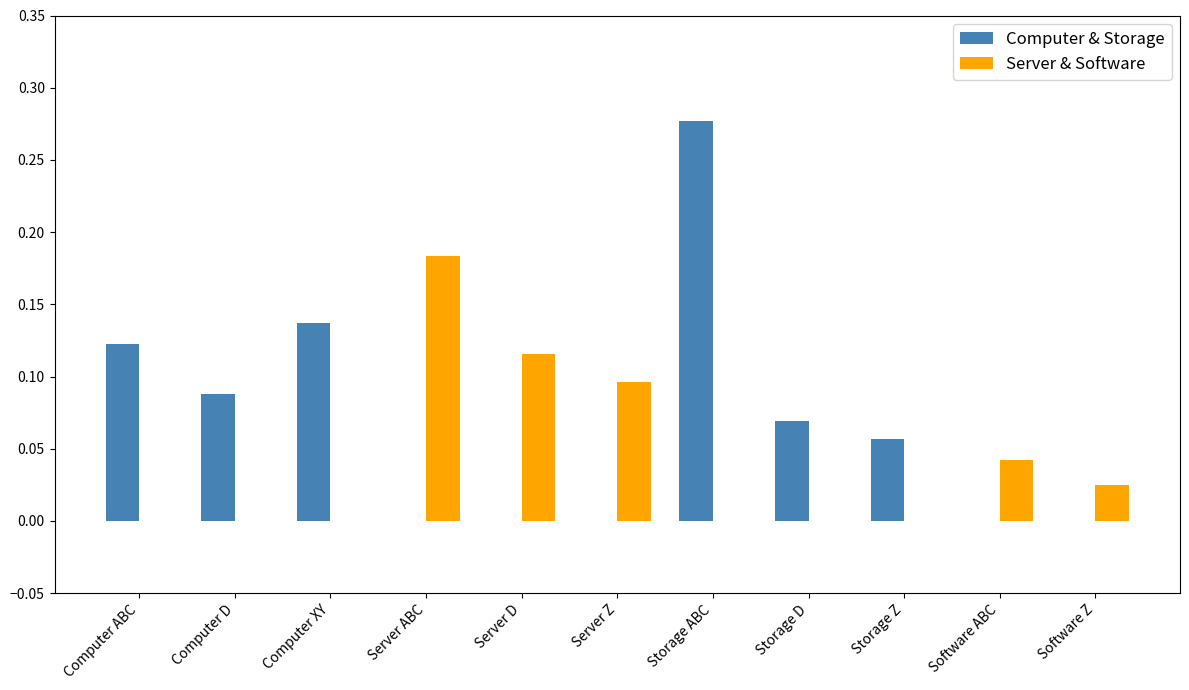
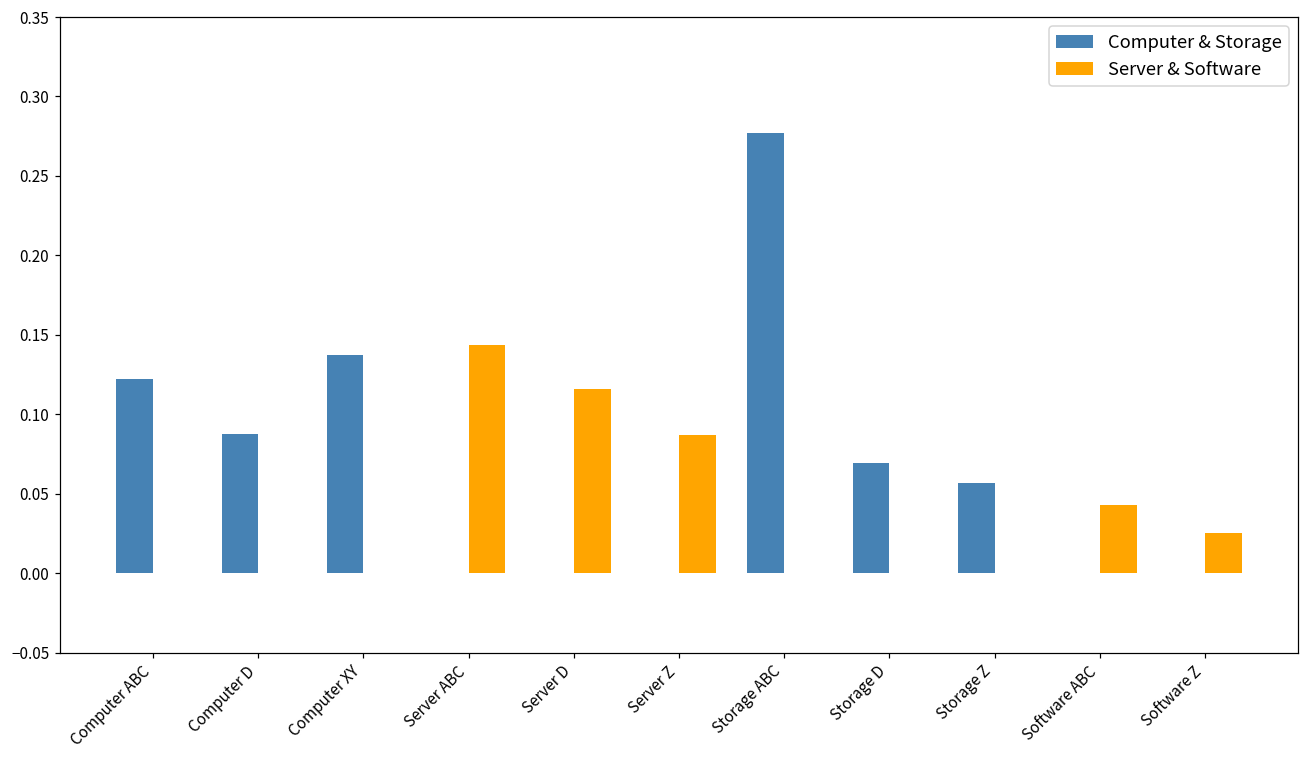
Server & Software, Server ABC: 0.183 -> 0.144
Server & Software, Server Z: 0.096 -> 0.087
